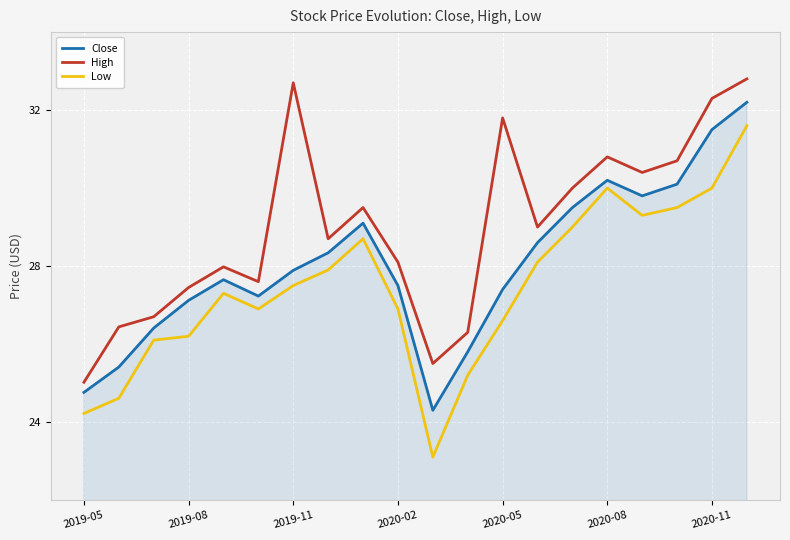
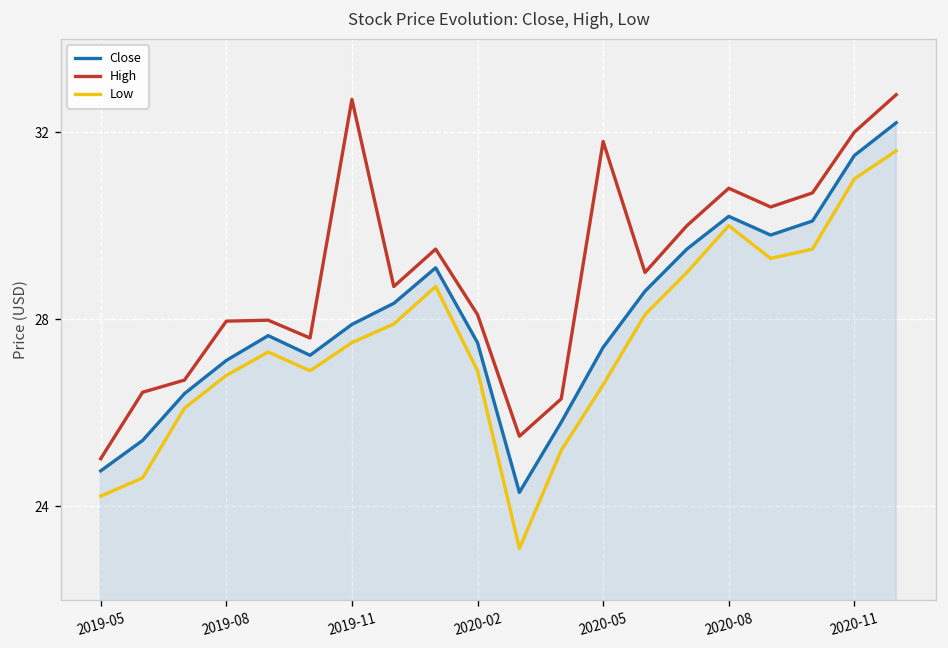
High, 2019-08: 27.5 -> 28.0
Low, 2019-08: 26.2 -> 26.8
High, 2020-11: 32.3 -> 32.0
Low, 2020-11: 30 -> 31
